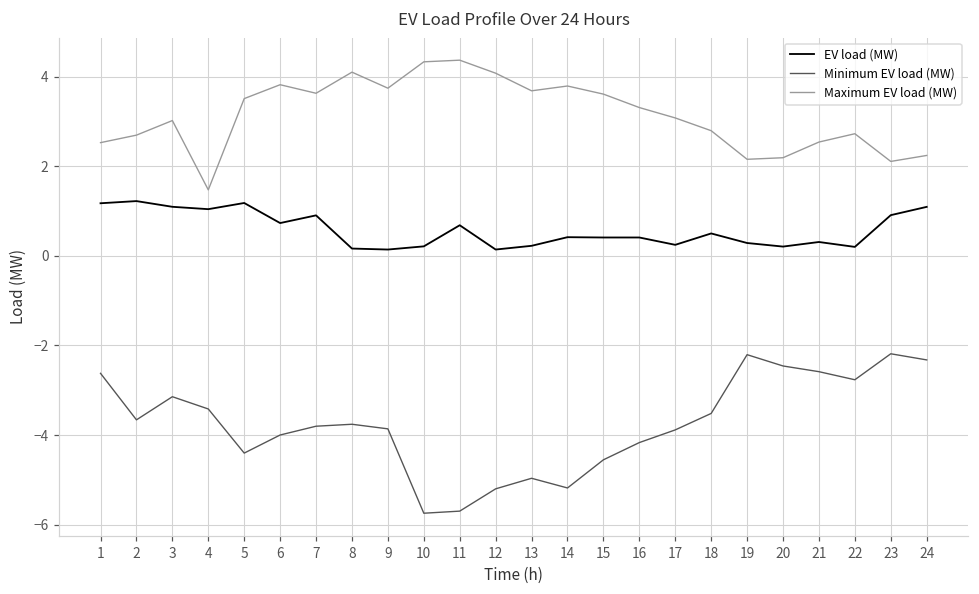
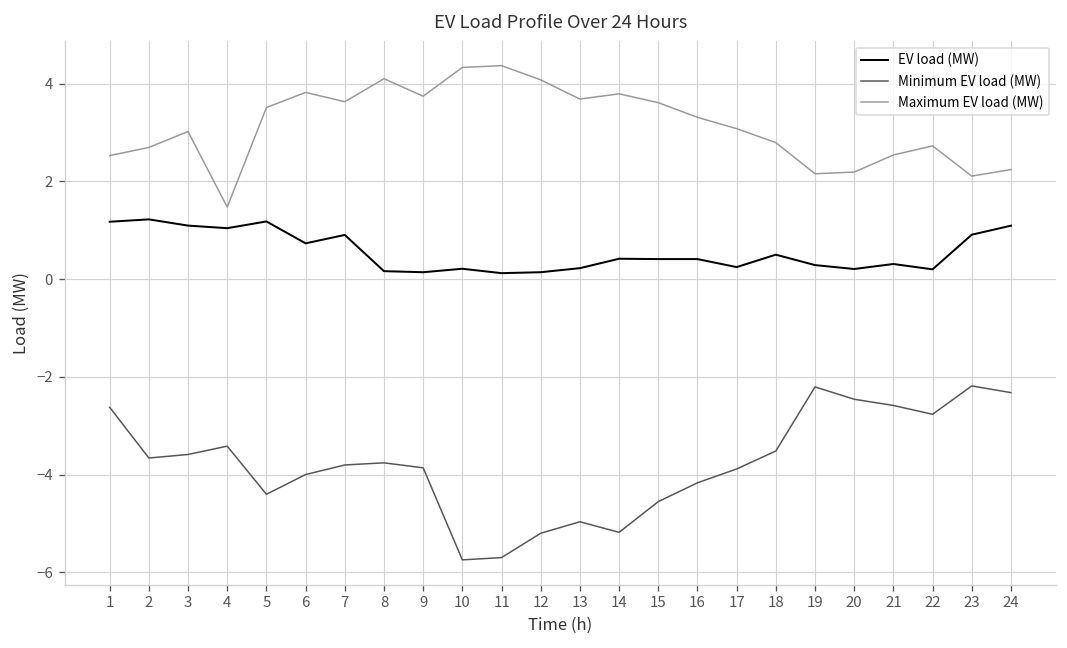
Minimum EV load (MW), 3: -3.1 -> -3.6
EV load (MW), 11: 0.7 -> 0.1
